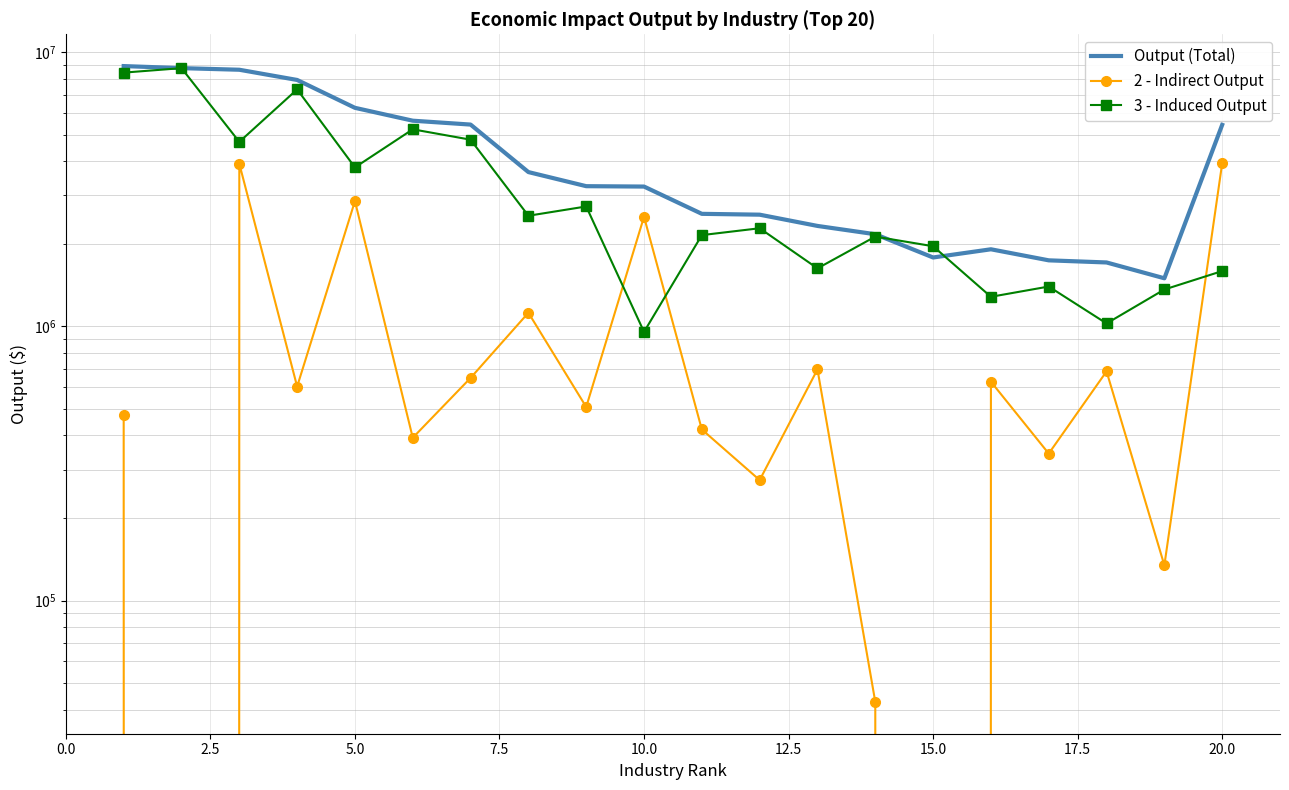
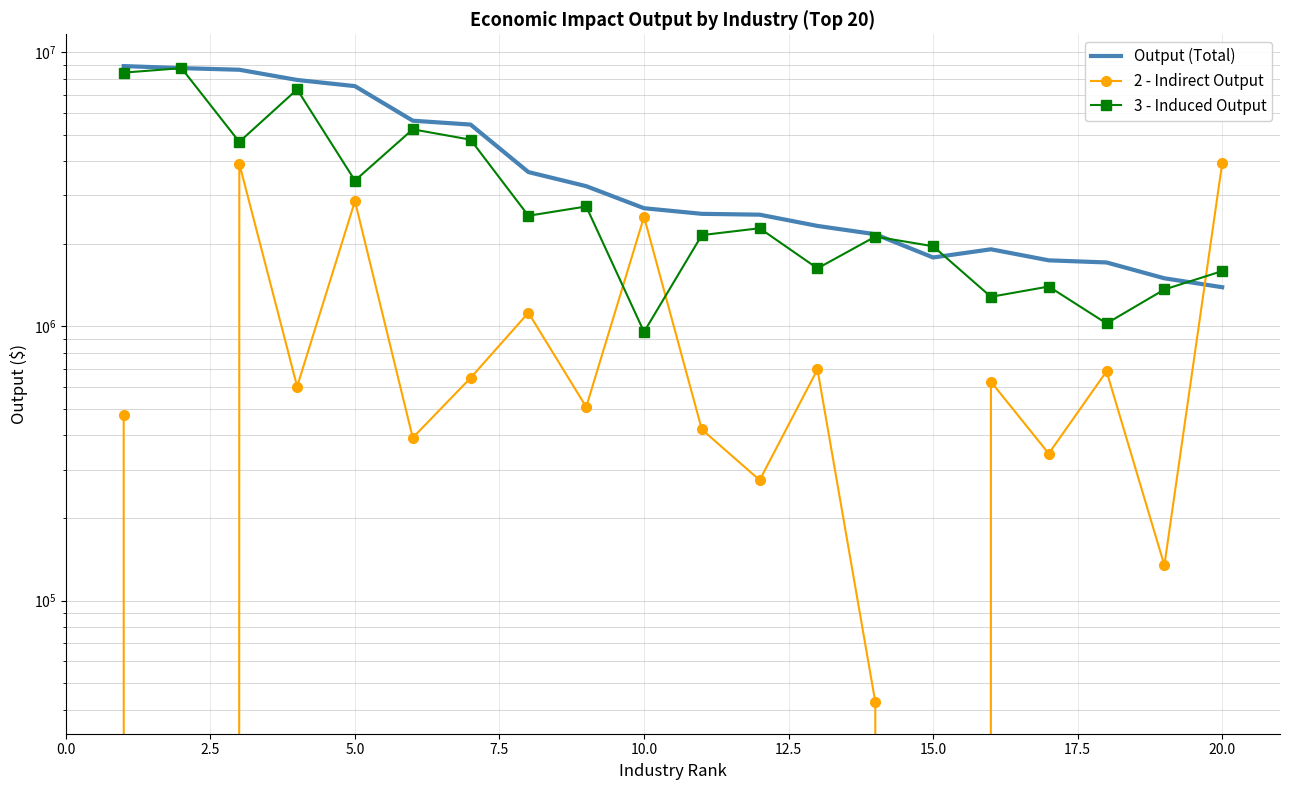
Output (Total), 5.0: 6300000 -> 7500000
3 - Induced Output, 5.0: 3800000 -> 3400000
Output (Total), 10.0: 3200000 -> 2700000
Output (Total), 20.0: 5400000 -> 1400000
